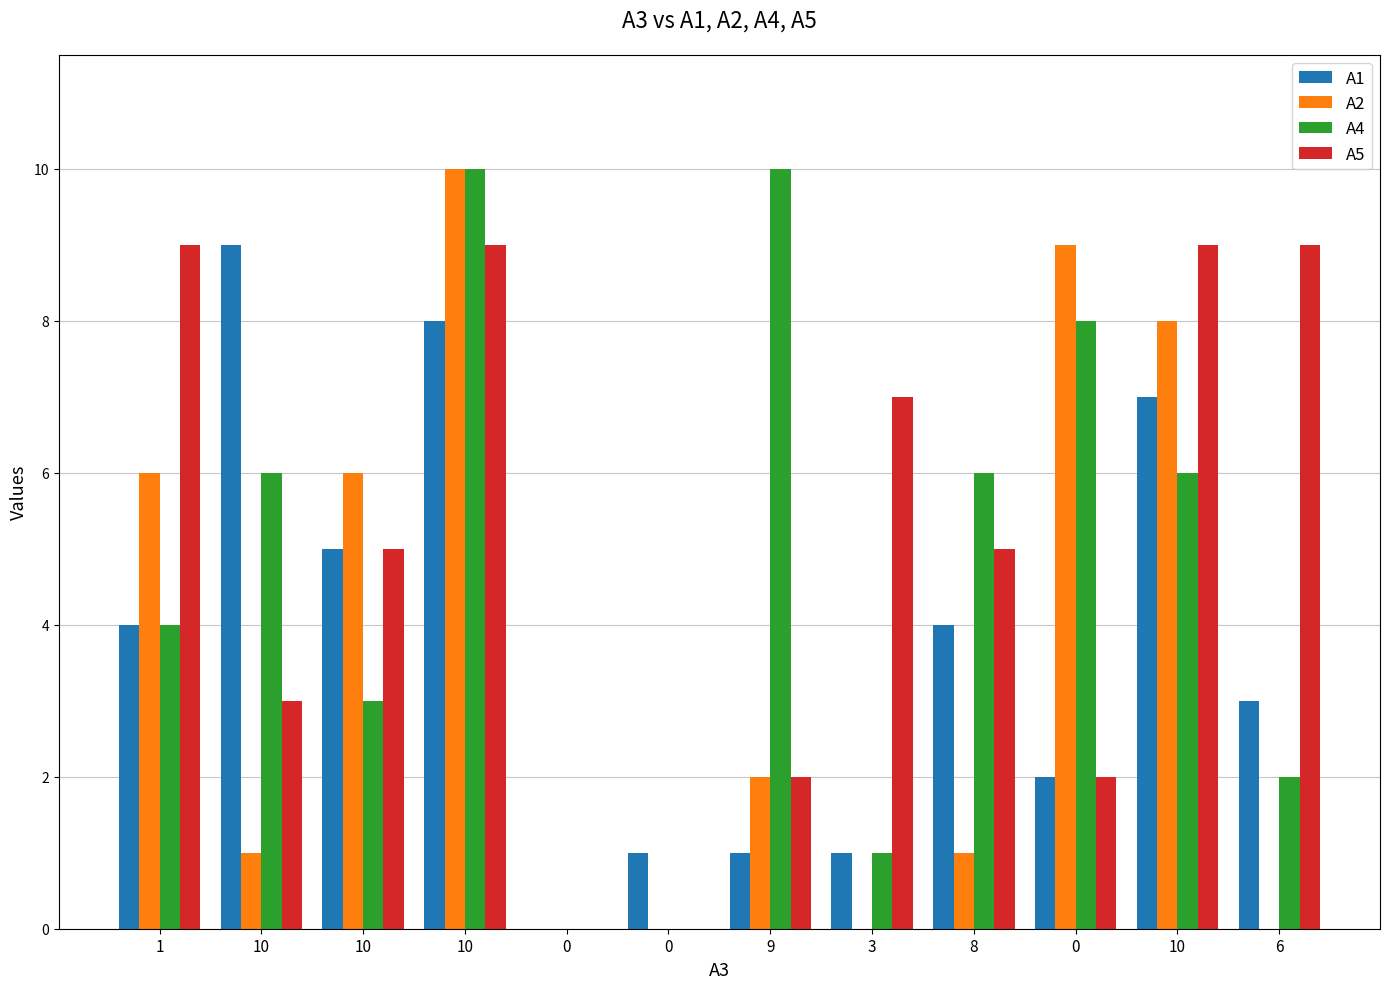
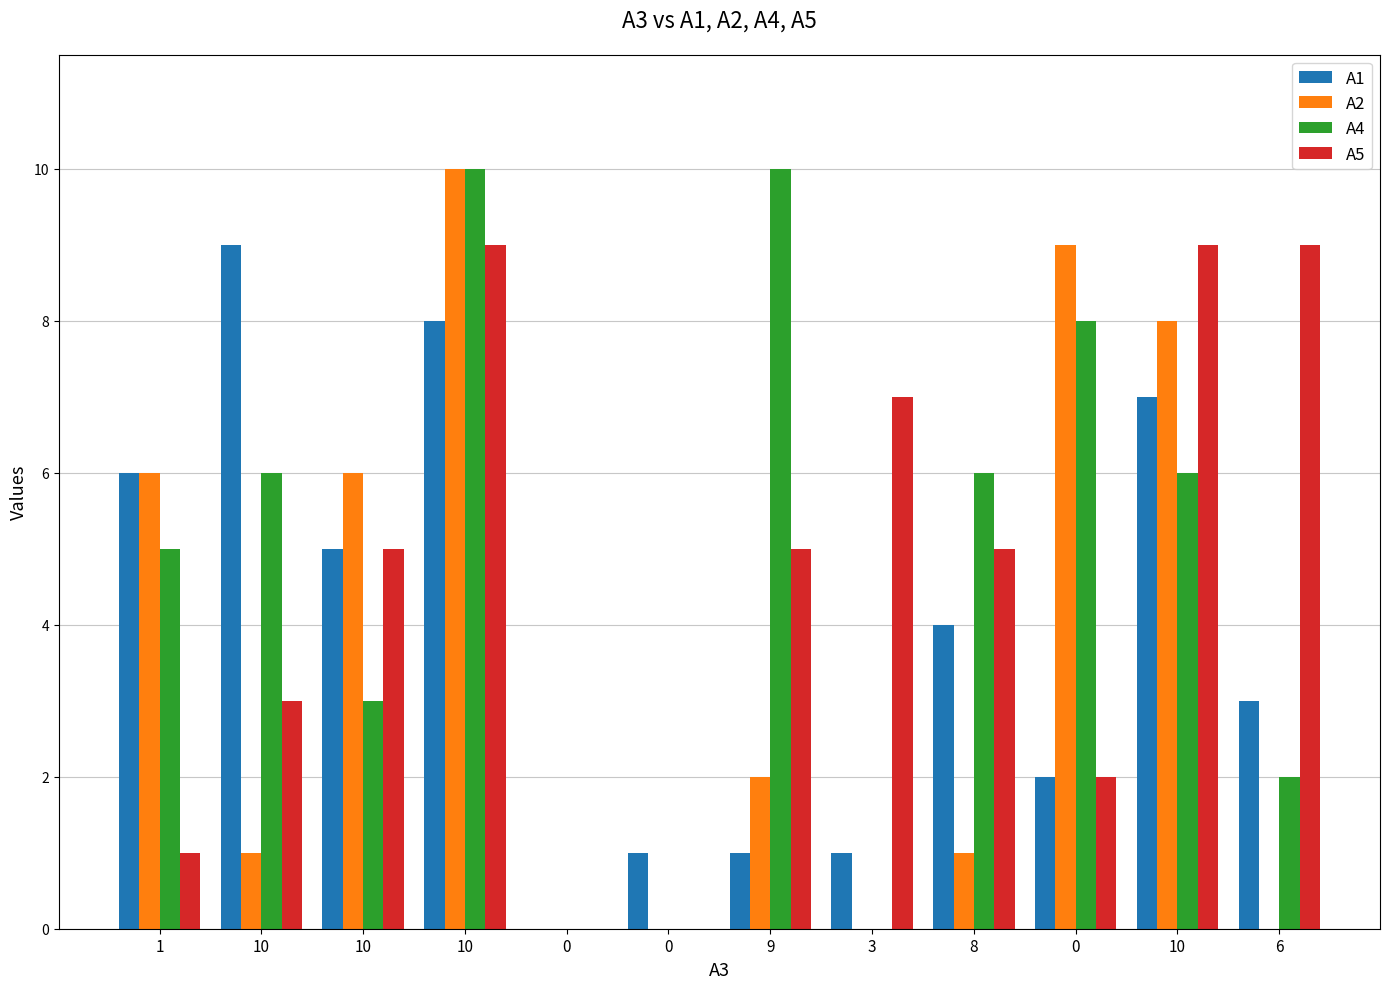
A1, 1: 4 -> 6
A4, 1: 4 -> 5
A5, 1: 9 -> 1
A5, 9: 2 -> 5
A4, 3: 1 -> 0
